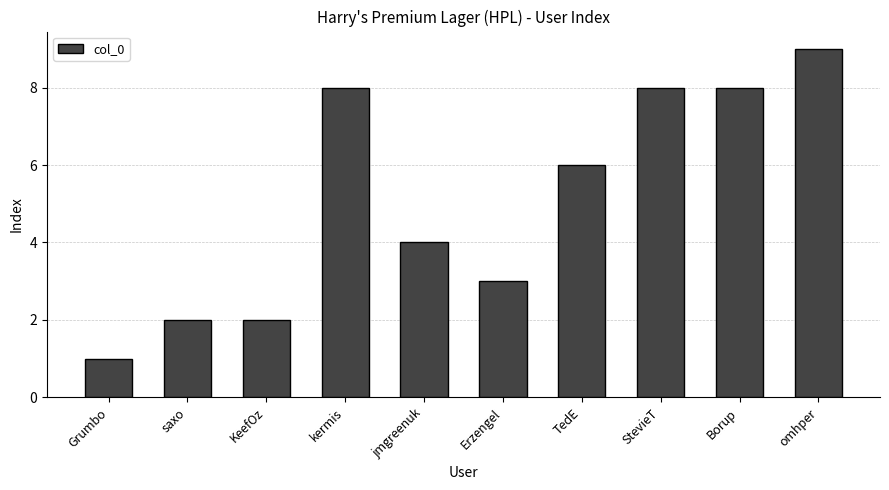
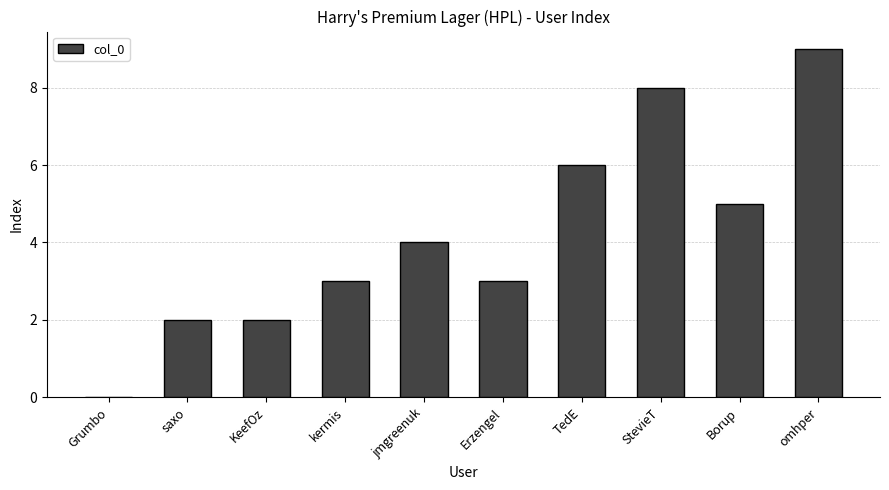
Grumbo: 1 -> 0
kermis: 8 -> 3
Borup: 8 -> 5
